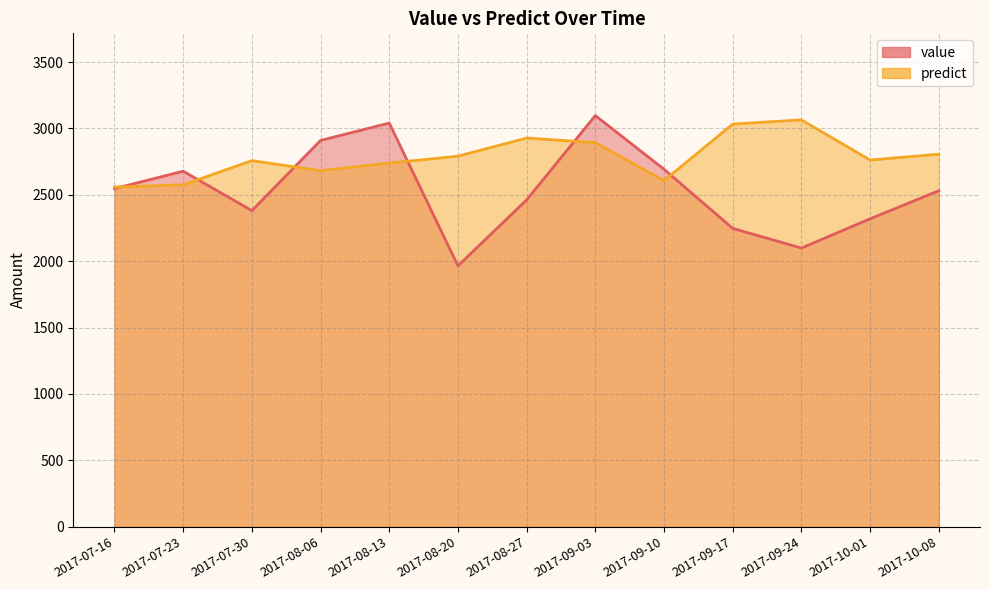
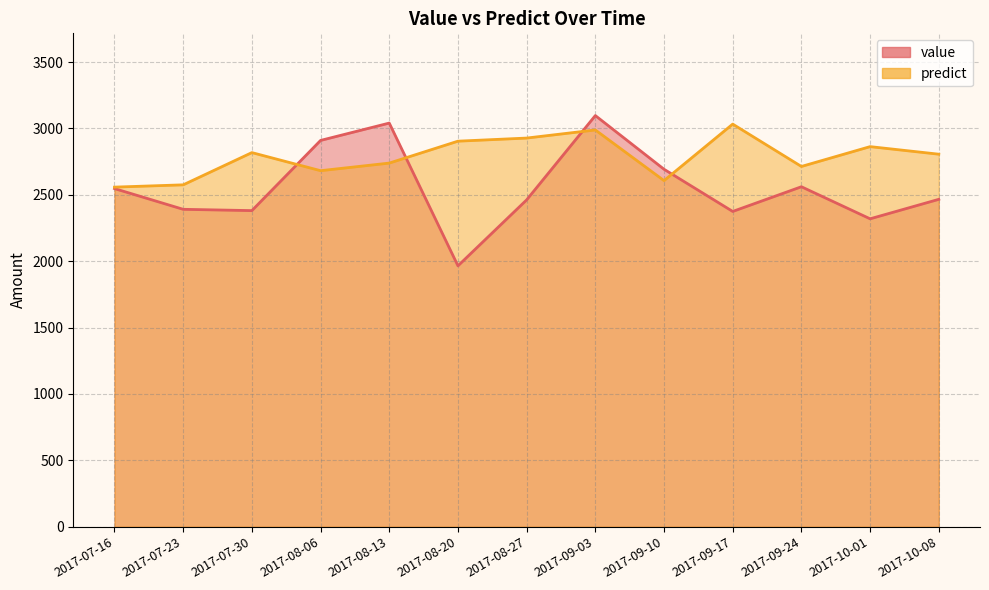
value, 2017-07-23: 2680 -> 2390
predict, 2017-07-30: 2760 -> 2820
predict, 2017-08-20: 2790 -> 2900
predict, 2017-09-03: 2890 -> 2990
value, 2017-09-17: 2250 -> 2370
value, 2017-09-24: 2100 -> 2560
predict, 2017-09-24: 3060 -> 2710
predict, 2017-10-01: 2760 -> 2860
value, 2017-10-08: 2530 -> 2470
